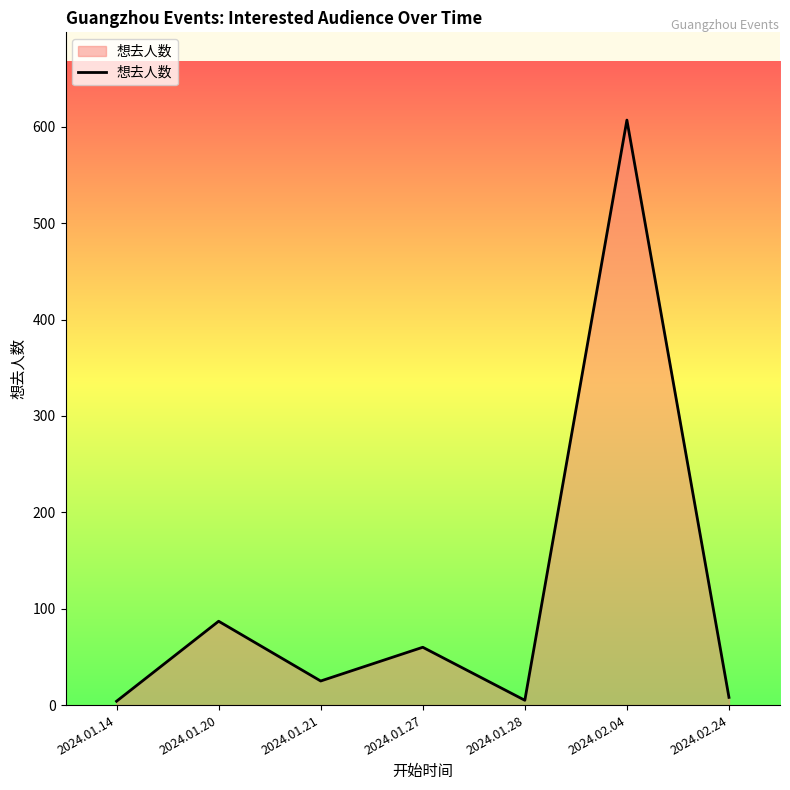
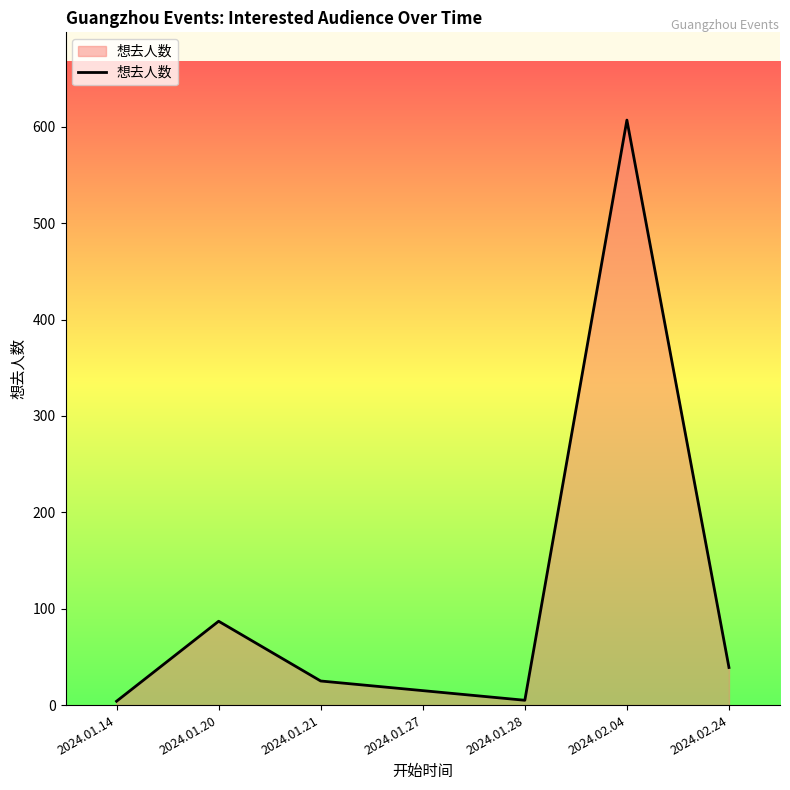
2024.01.27: 60 -> 20
2024.02.24: 10 -> 40
